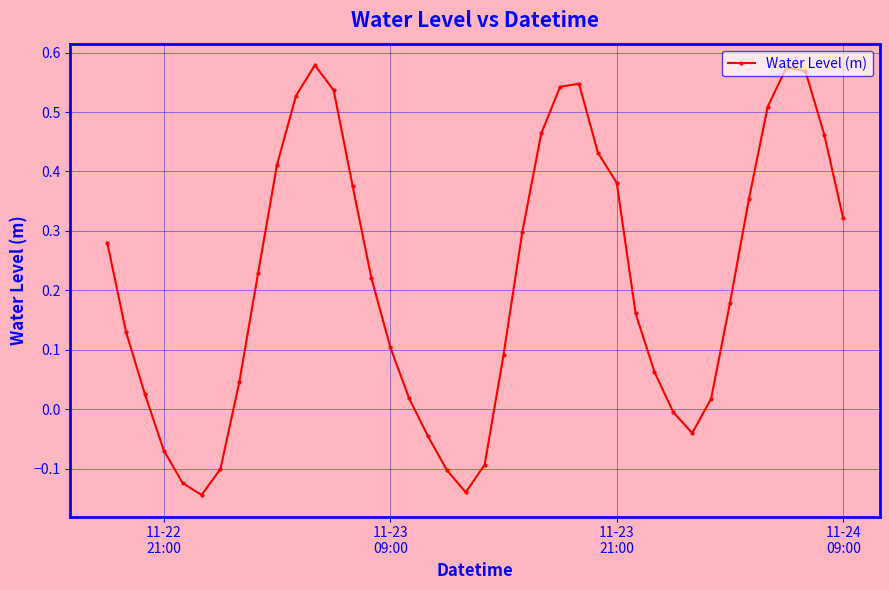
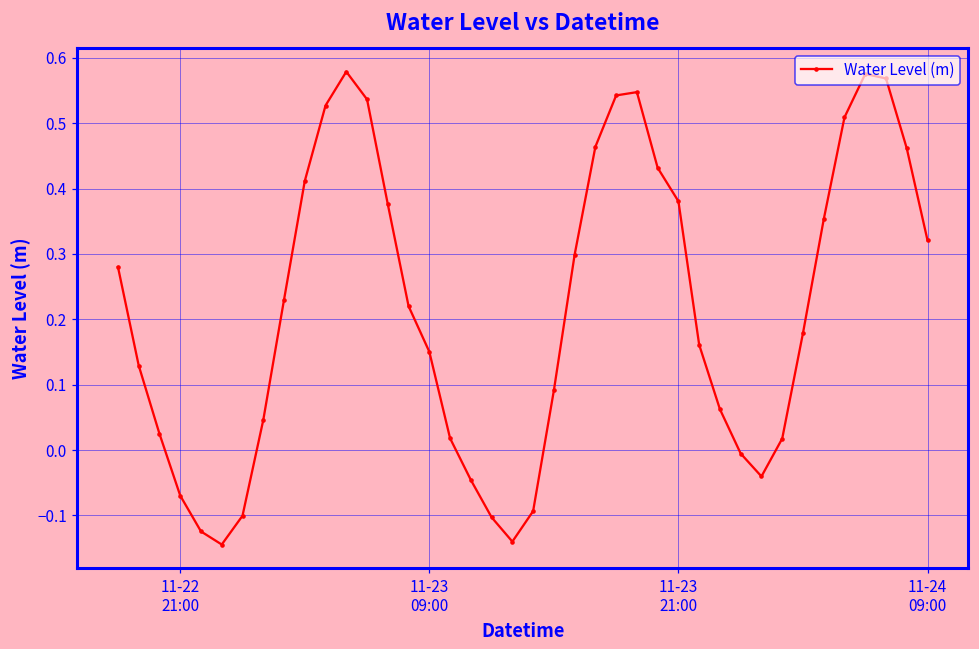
11-23 09:00: 0.10 -> 0.15
